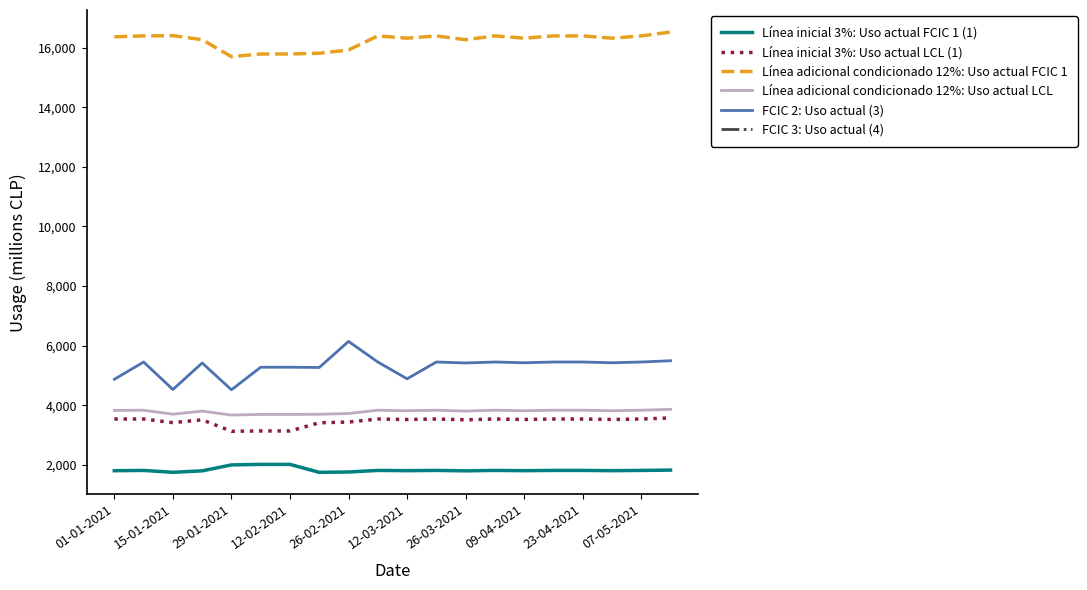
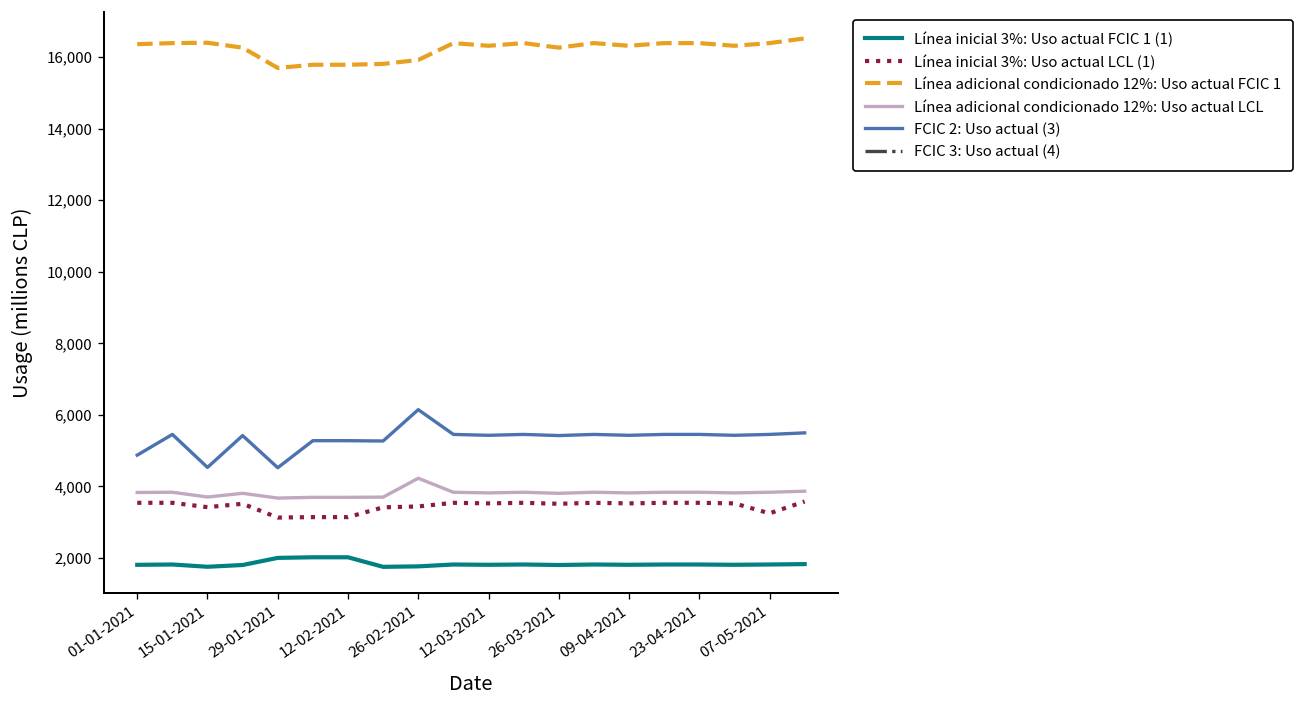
Línea adicional condicionado 12%: Uso actual LCL, 26-02-2021: 3,700 -> 4,200
FCIC 2: Uso actual (3), 12-03-2021: 4,900 -> 5,400
Línea inicial 3%: Uso actual LCL (1), 07-05-2021: 3,500 -> 3,200
